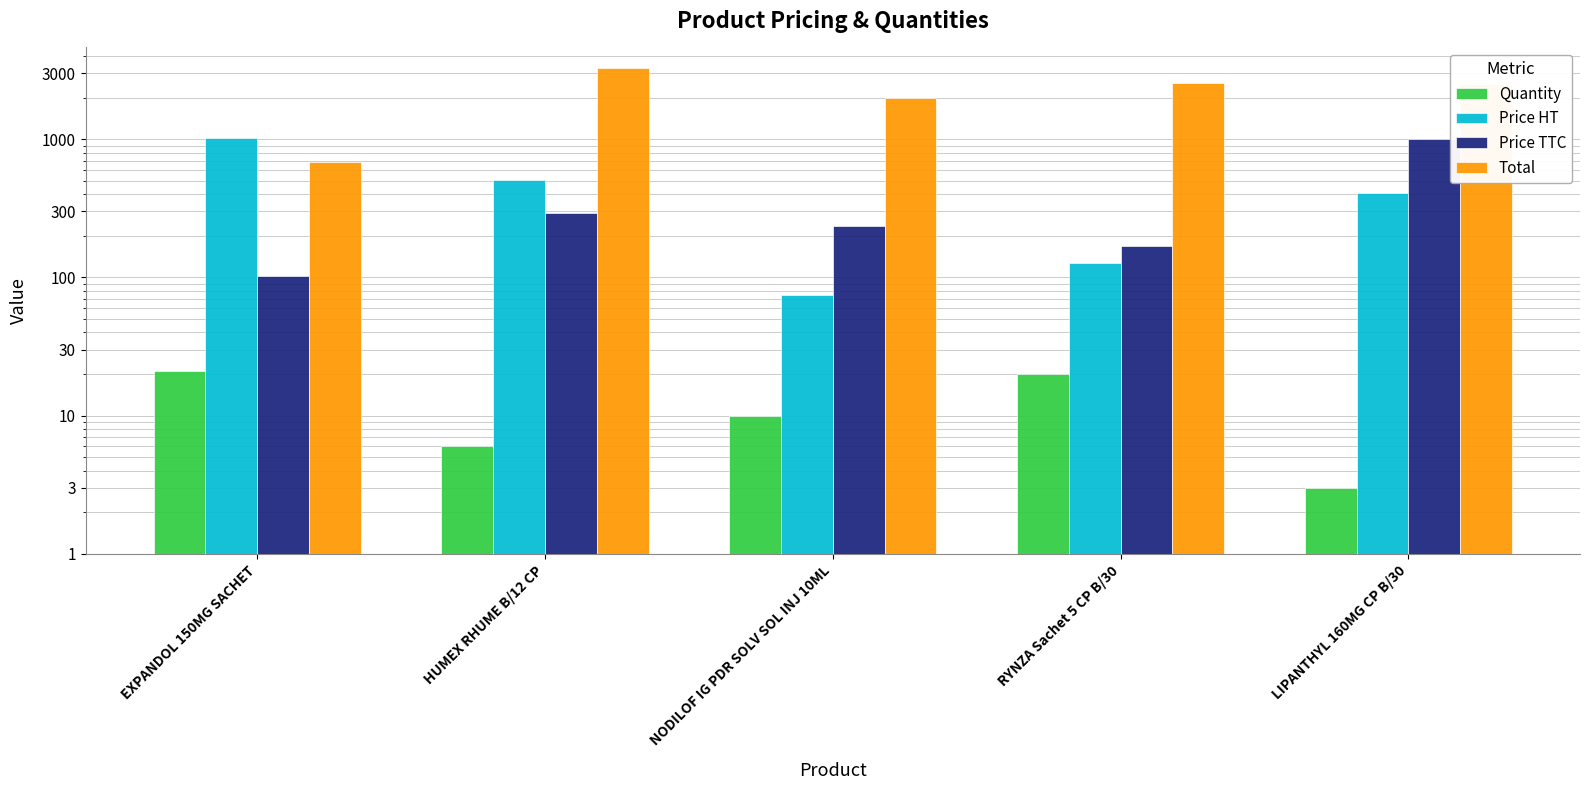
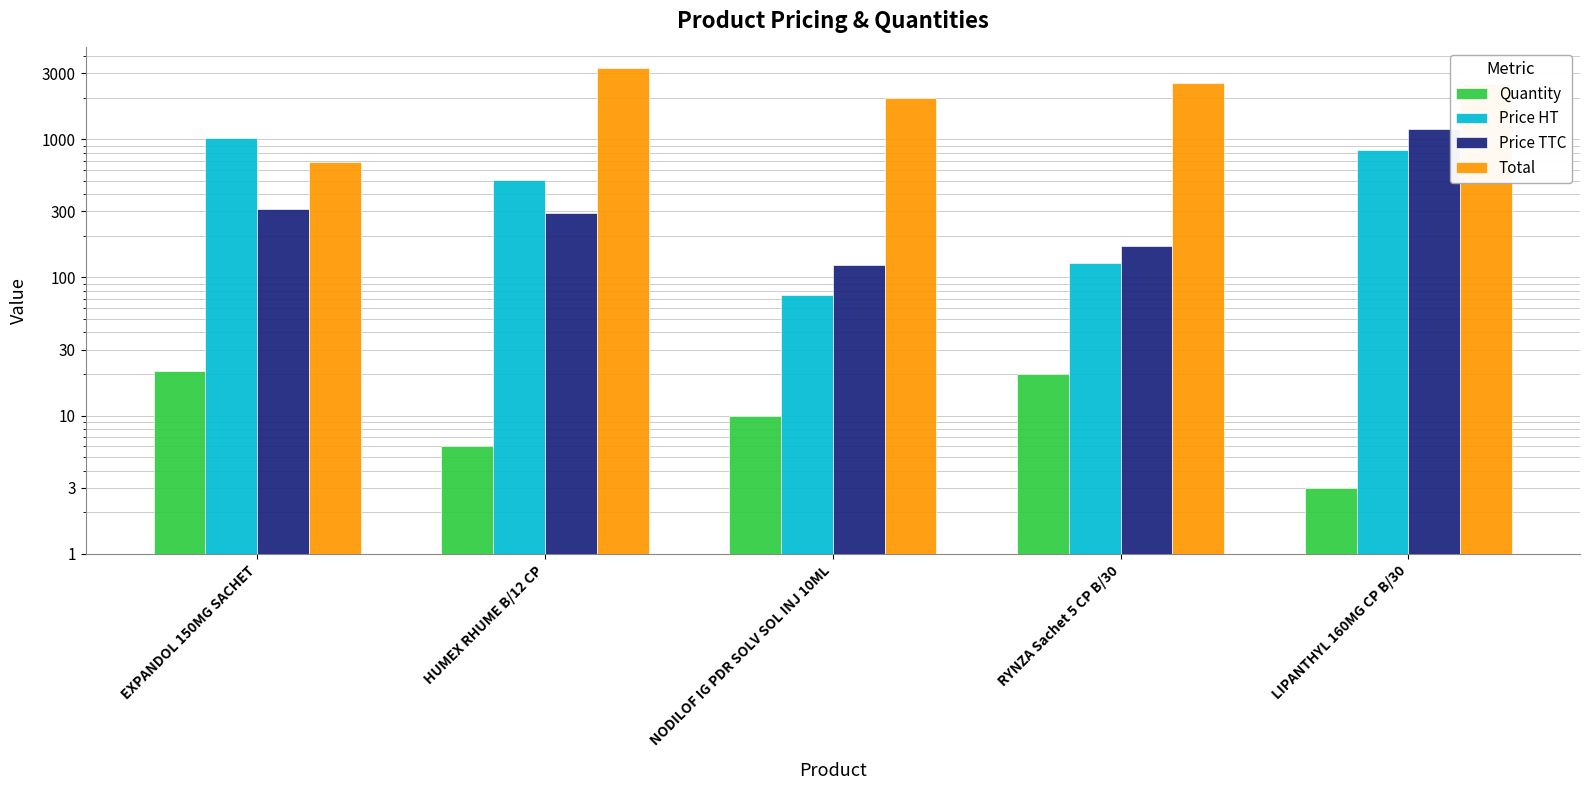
Price TTC, EXPANDOL 150MG SACHET: 100 -> 310
Price TTC, NODILOF IG PDR SOLV SOL INJ 10ML: 240 -> 120
Price HT, LIPANTHYL 160MG CP B/30: 410 -> 800
Price TTC, LIPANTHYL 160MG CP B/30: 1000 -> 1200
